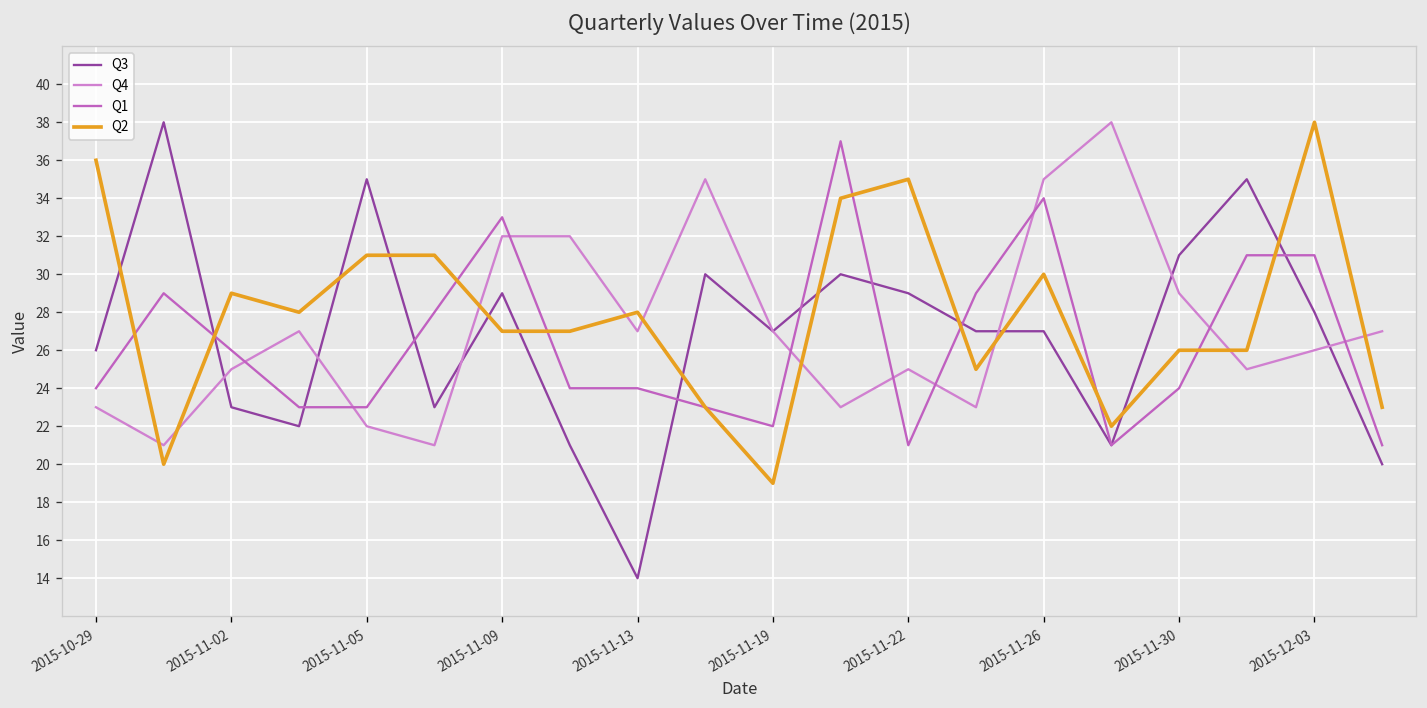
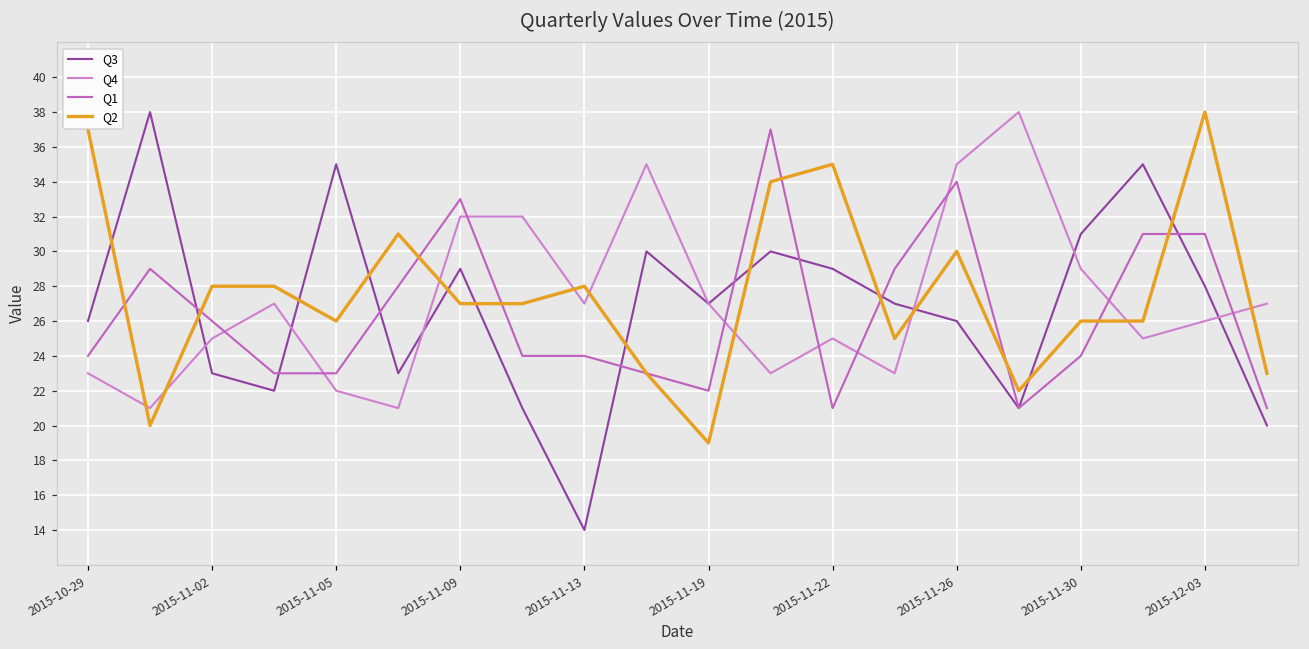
Q2, 2015-10-29: 36 -> 37
Q2, 2015-11-02: 29 -> 28
Q2, 2015-11-05: 31 -> 26
Q3, 2015-11-26: 27 -> 26
